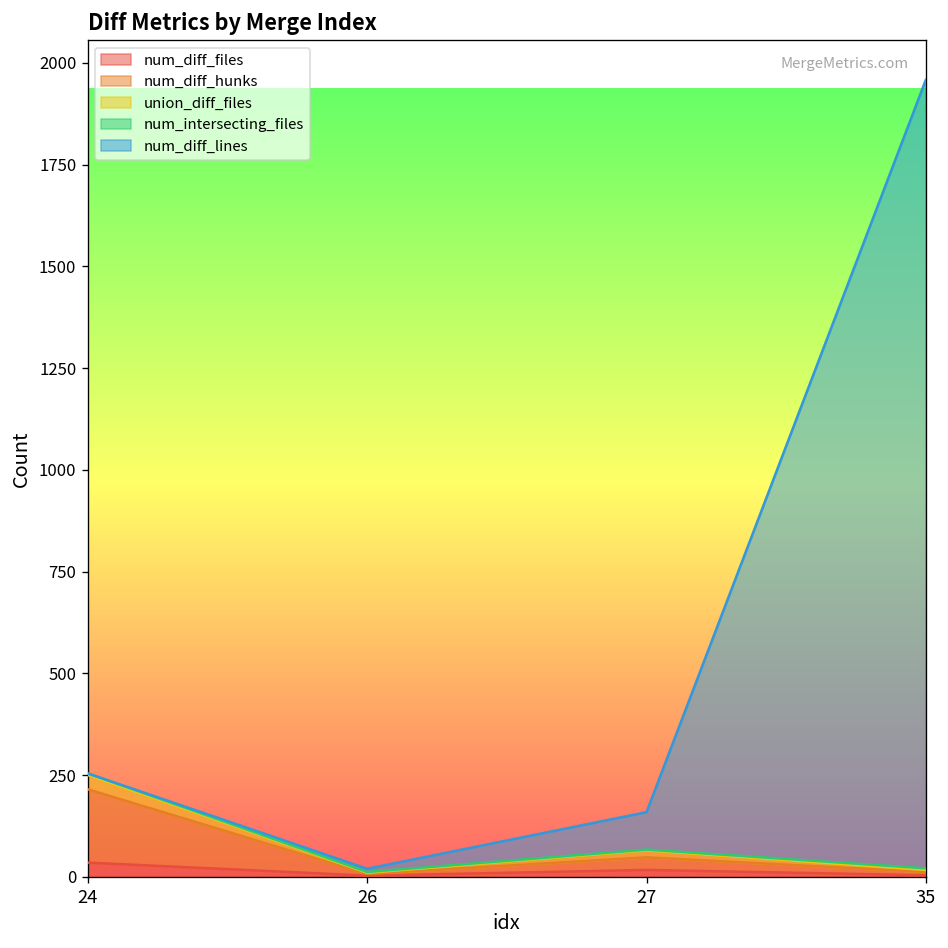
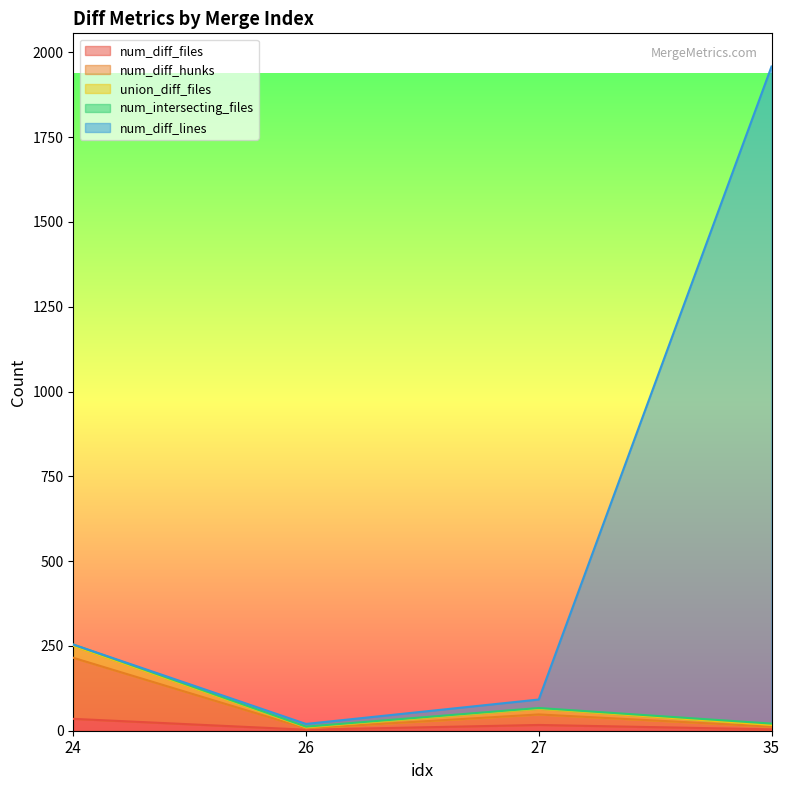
num_diff_lines, 27: 90 -> 30
